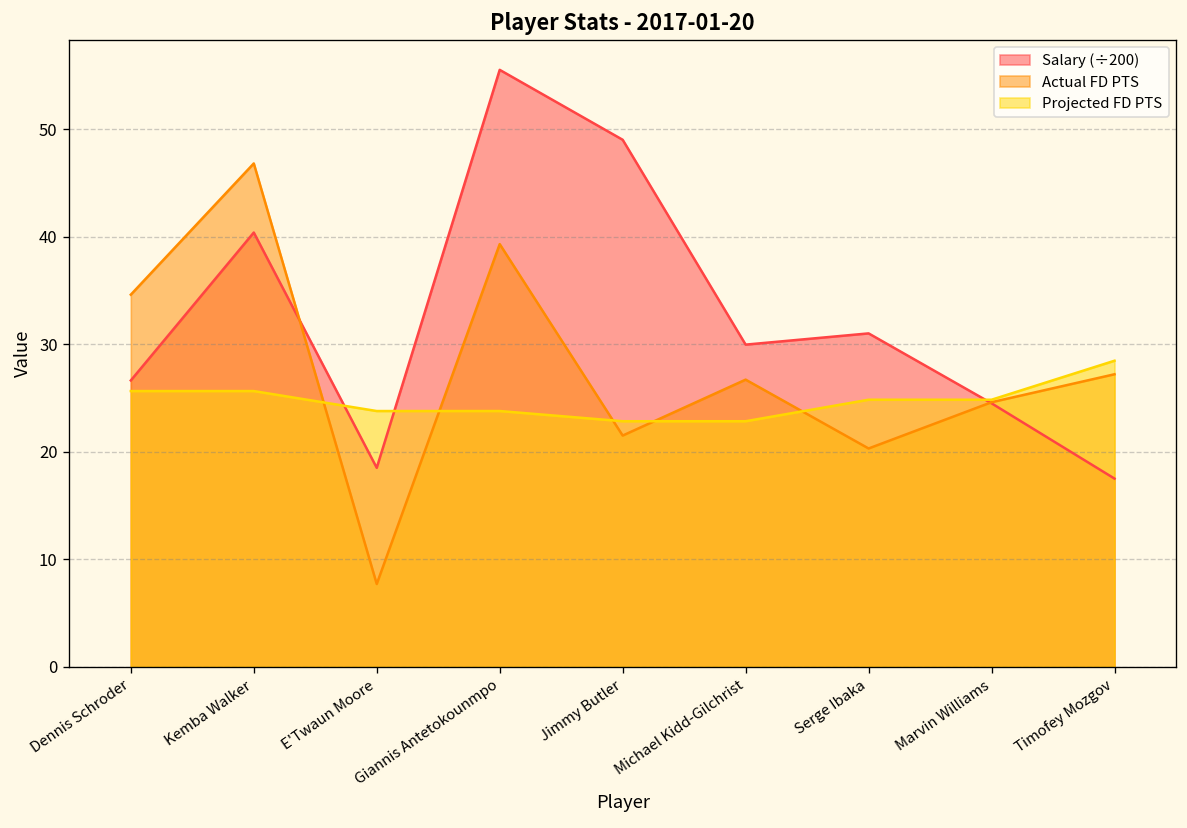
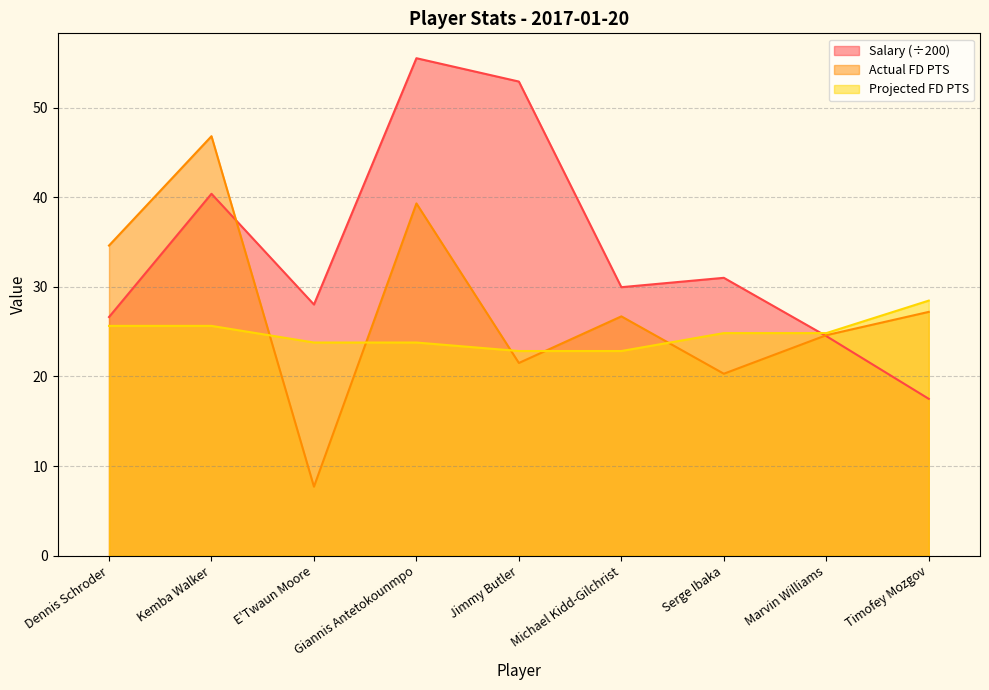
Salary (÷200), E'Twaun Moore: 19 -> 28
Salary (÷200), Jimmy Butler: 49 -> 53
